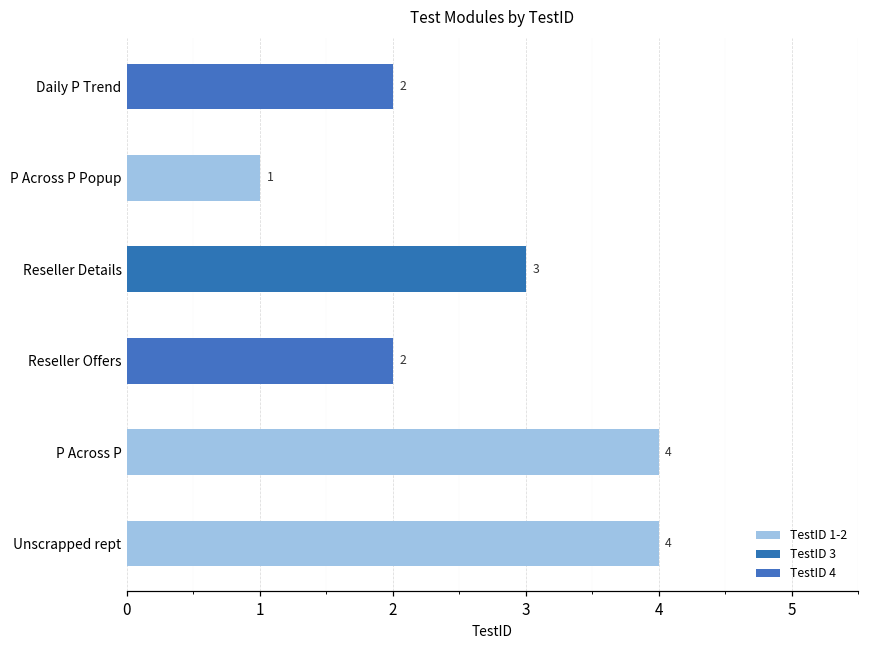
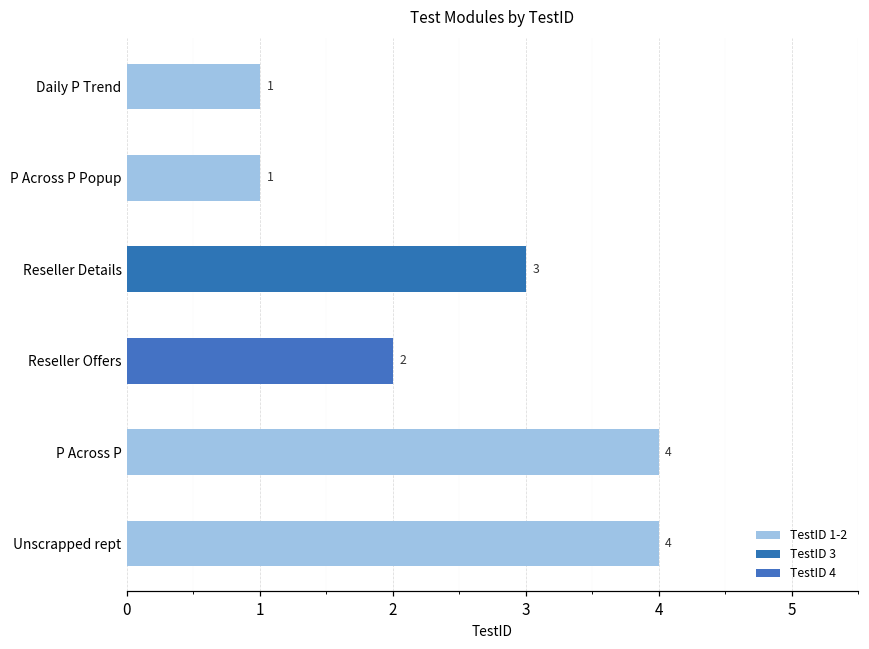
Daily P Trend: 2 -> 1
